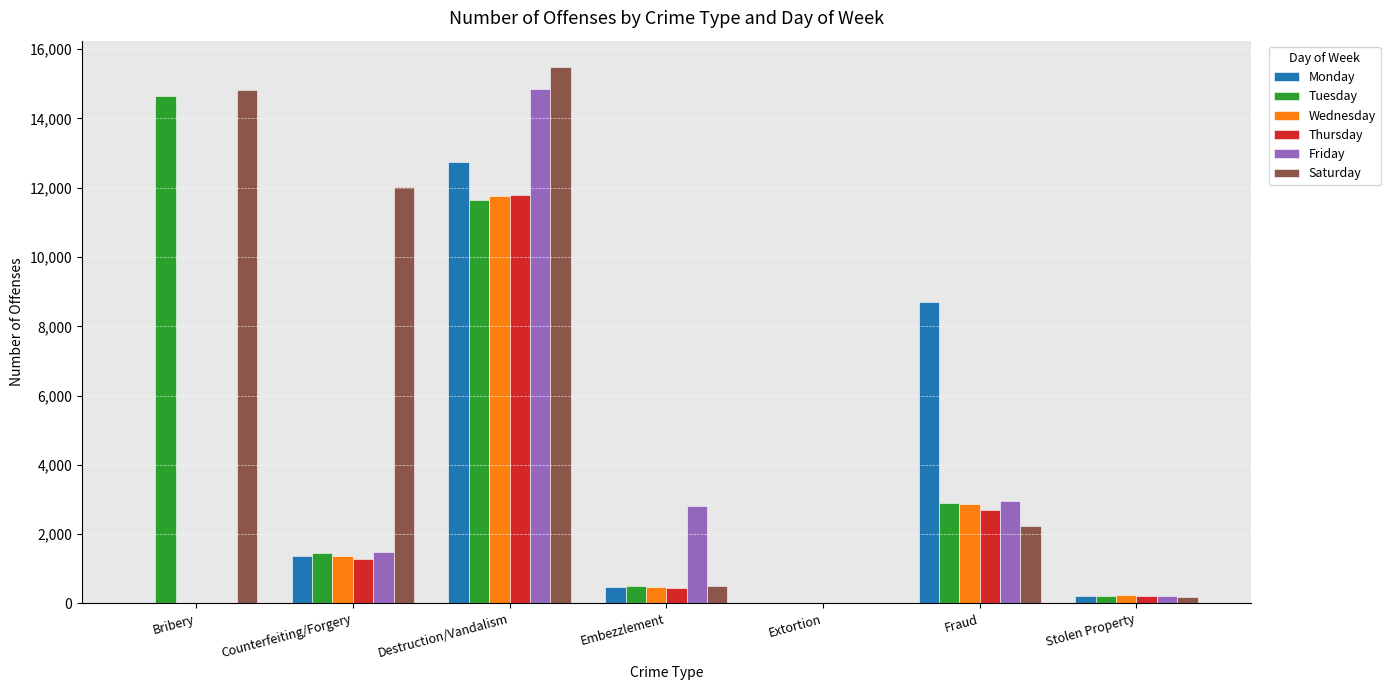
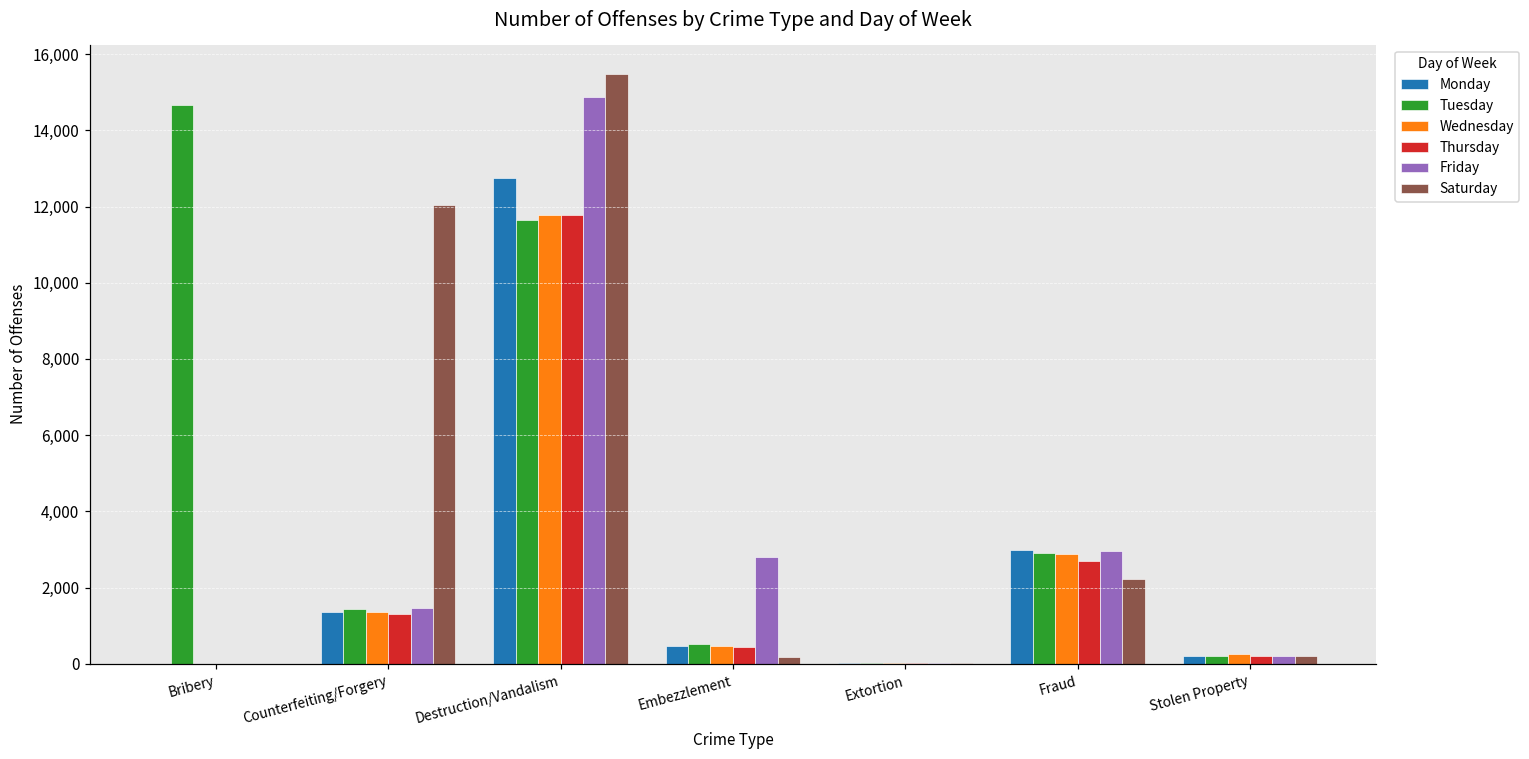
Saturday, Bribery: 14,800 -> 0
Saturday, Embezzlement: 500 -> 200
Monday, Fraud: 8,700 -> 3,000
